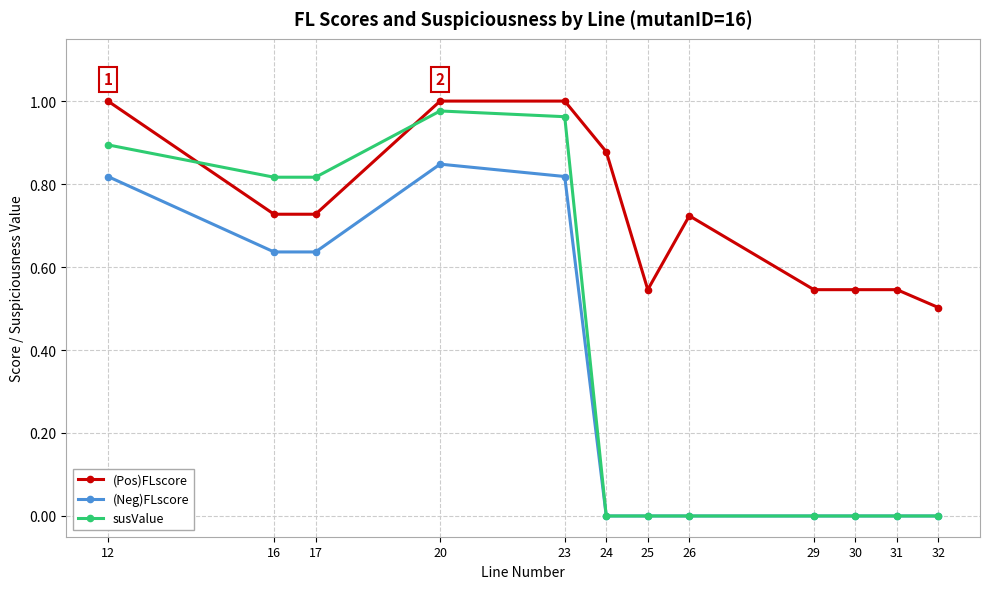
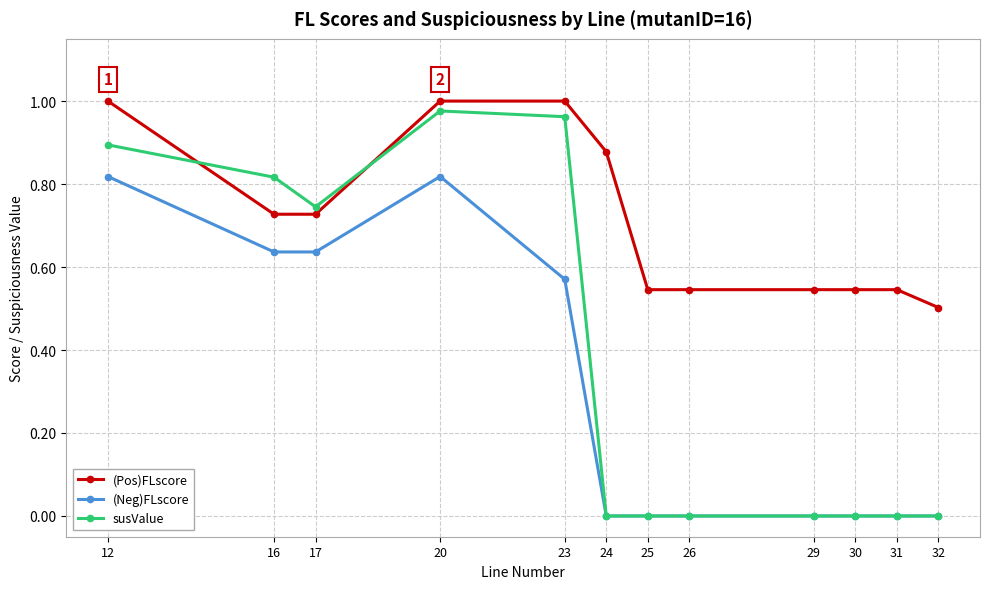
susValue, 17: 0.82 -> 0.75
(Neg)FLscore, 20: 0.85 -> 0.82
(Neg)FLscore, 23: 0.82 -> 0.57
(Pos)FLscore, 26: 0.72 -> 0.55
